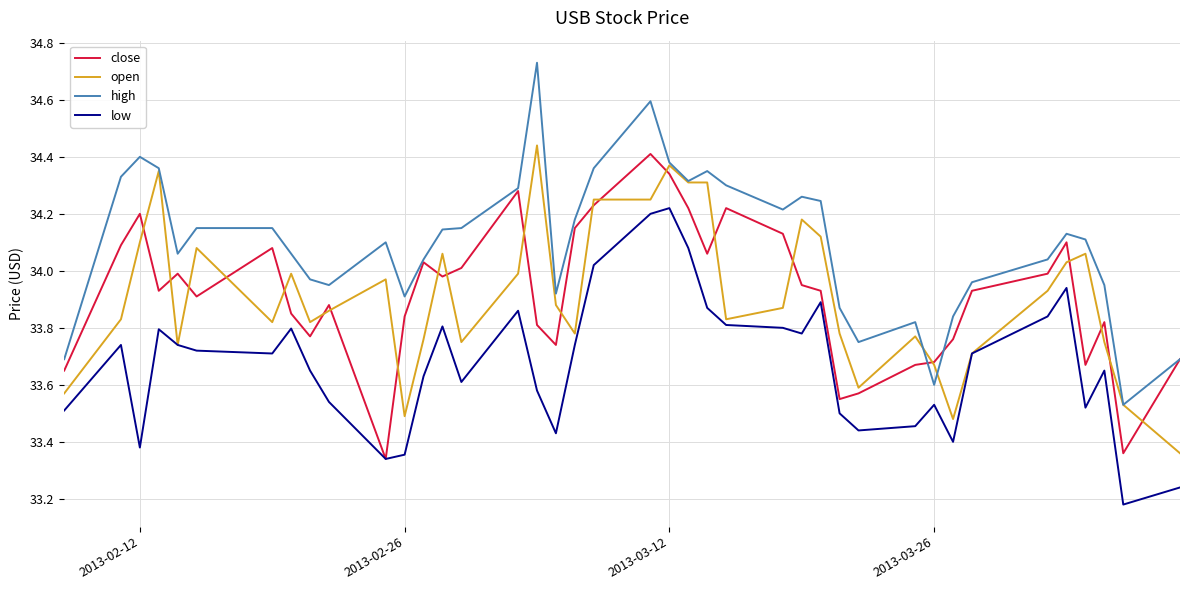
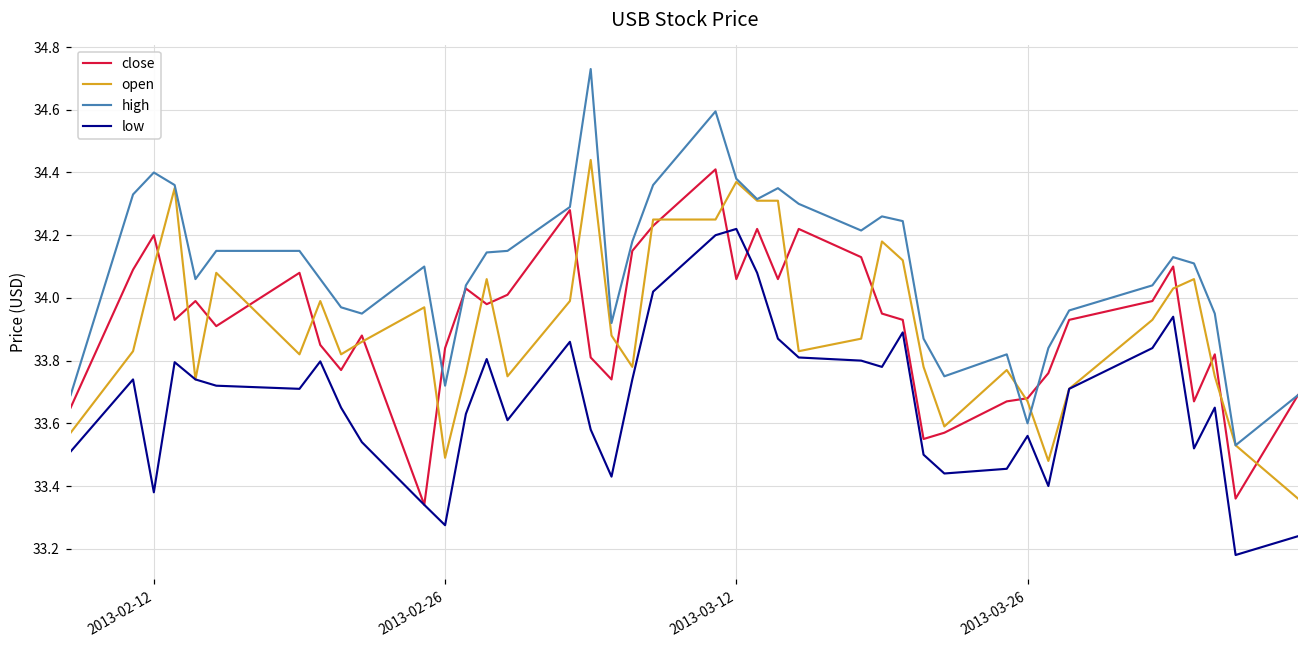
high, 2013-02-26: 33.91 -> 33.72
low, 2013-02-26: 33.36 -> 33.28
close, 2013-03-12: 34.34 -> 34.06
low, 2013-03-26: 33.53 -> 33.56
